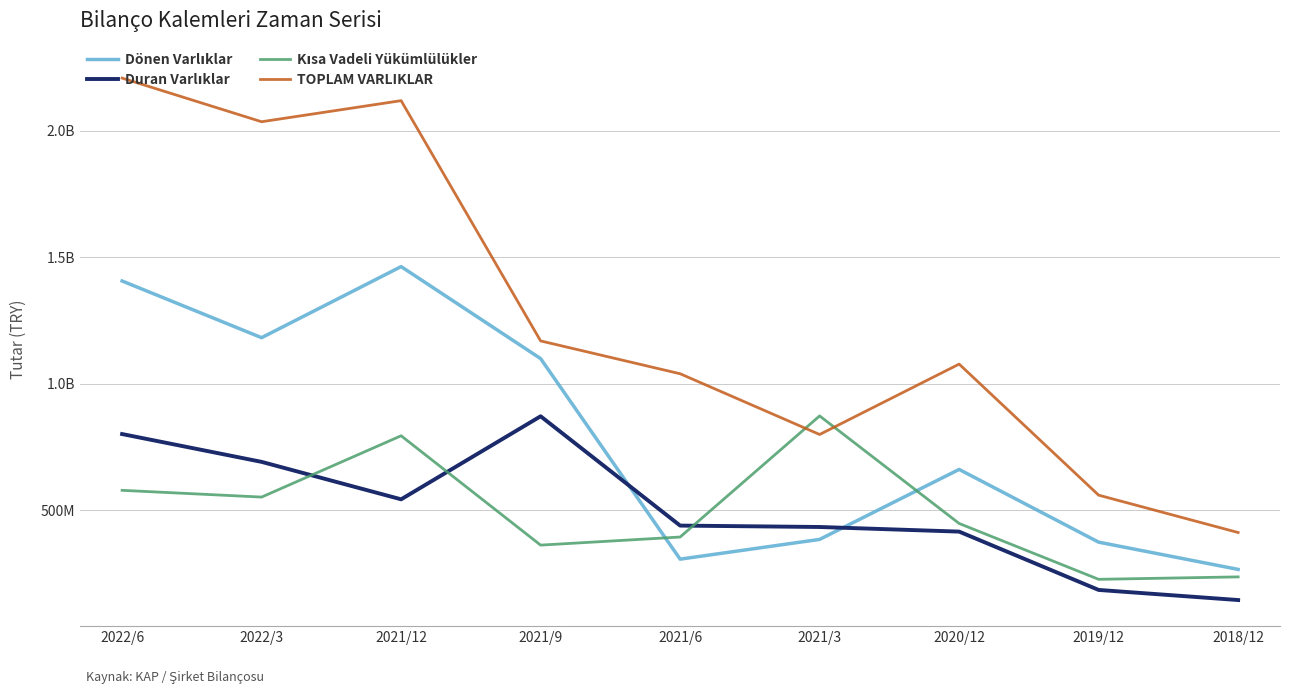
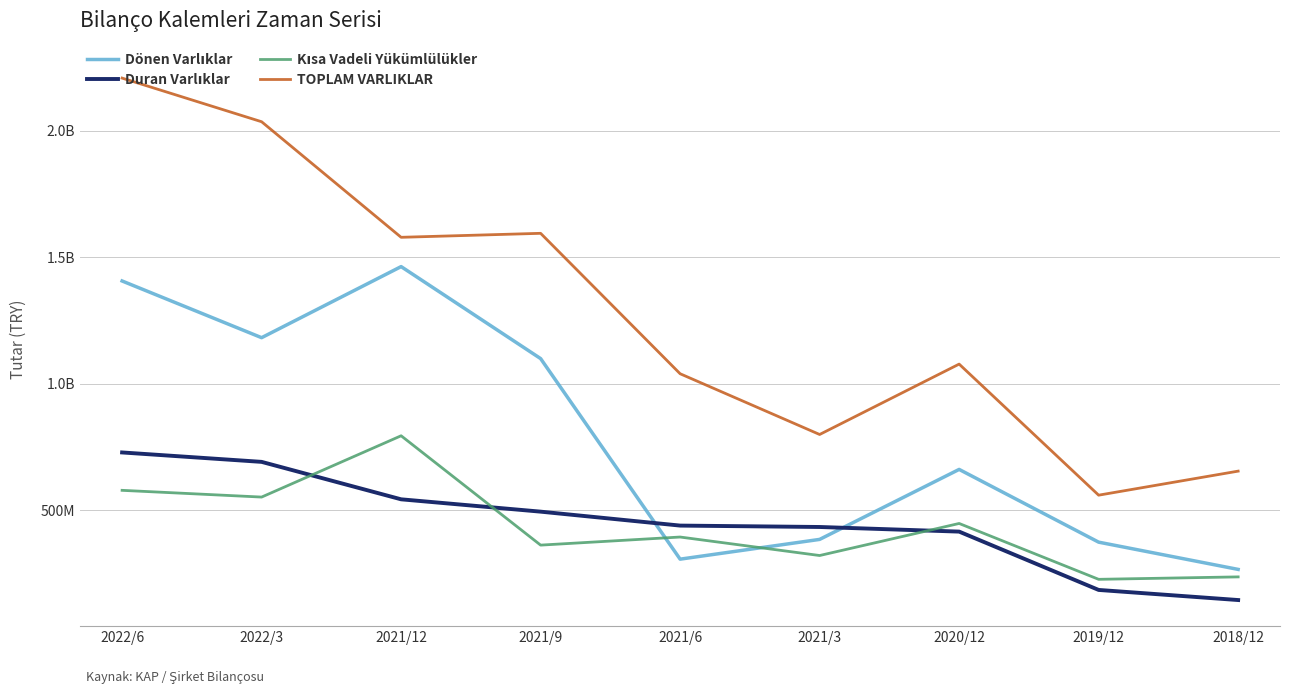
Duran Varlıklar, 2022/6: 800000000 -> 730000000
TOPLAM VARLIKLAR, 2021/12: 2120000000 -> 1580000000
Duran Varlıklar, 2021/9: 870000000 -> 500000000
TOPLAM VARLIKLAR, 2021/9: 1170000000 -> 1600000000
Kısa Vadeli Yükümlülükler, 2021/3: 870000000 -> 320000000
TOPLAM VARLIKLAR, 2018/12: 410000000 -> 660000000
